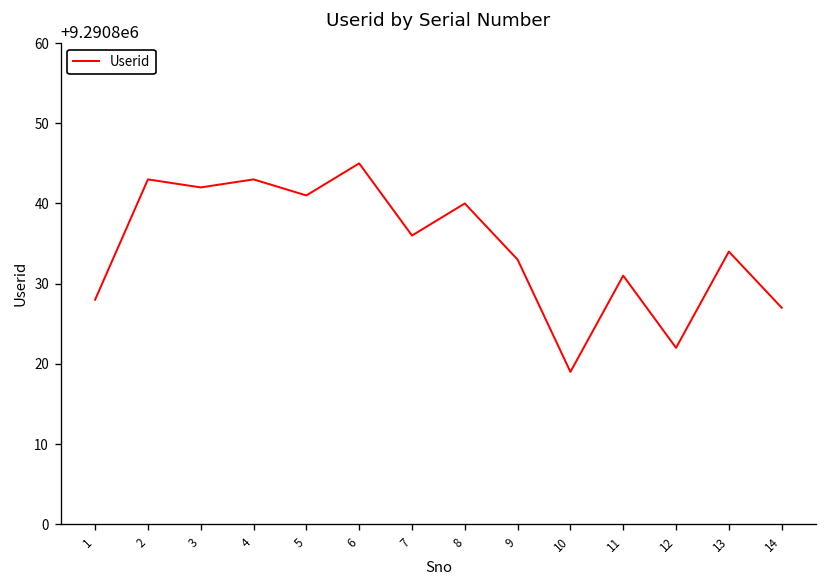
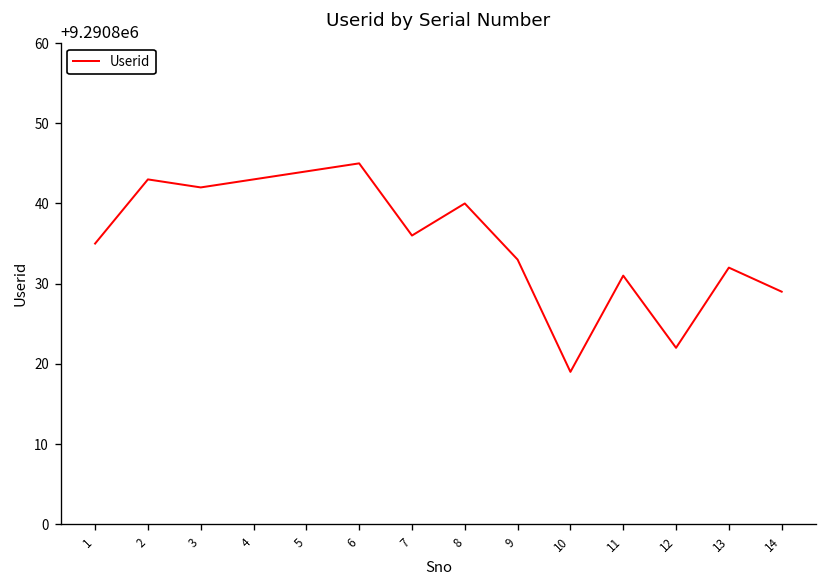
1: 9290828 -> 9290835
5: 9290841 -> 9290844
13: 9290834 -> 9290832
14: 9290827 -> 9290829
